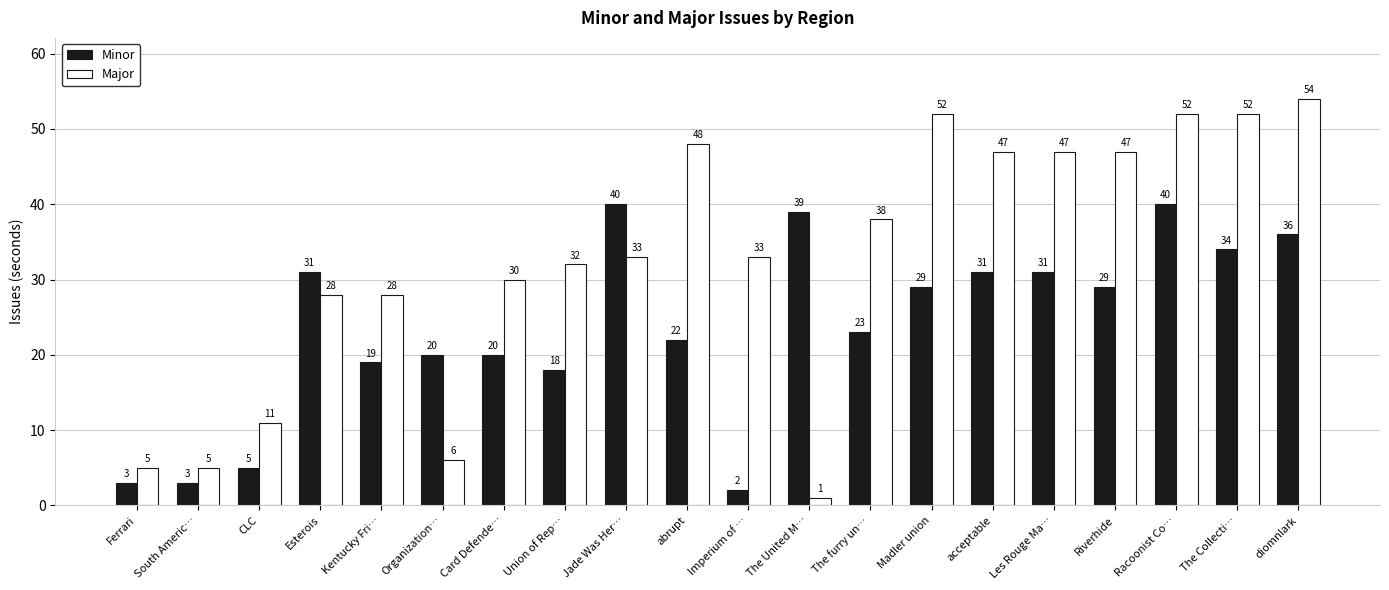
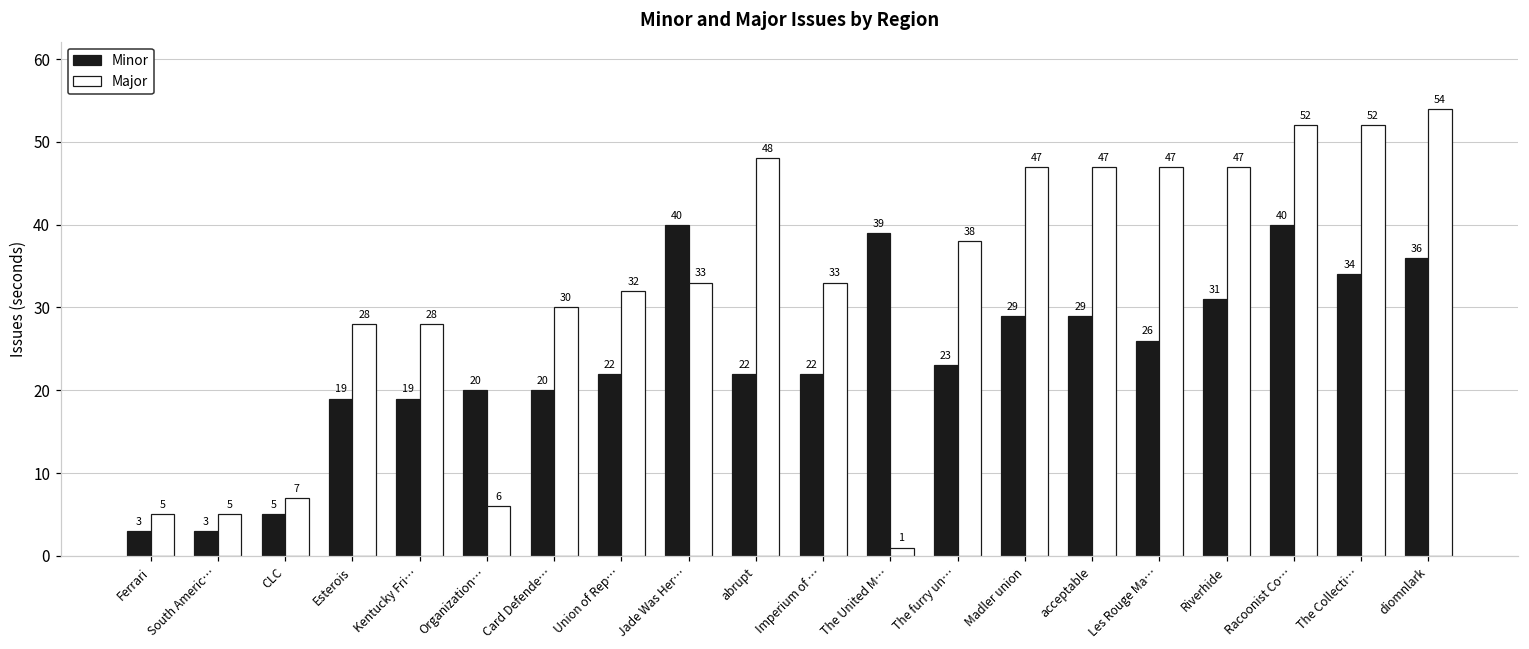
Major, CLC: 11 -> 7
Minor, Esterois: 31 -> 19
Minor, Union of Rep…: 18 -> 22
Minor, Imperium of …: 2 -> 22
Major, Madler union: 52 -> 47
Minor, acceptable: 31 -> 29
Minor, Les Rouge Ma…: 31 -> 26
Minor, Riverhide: 29 -> 31
